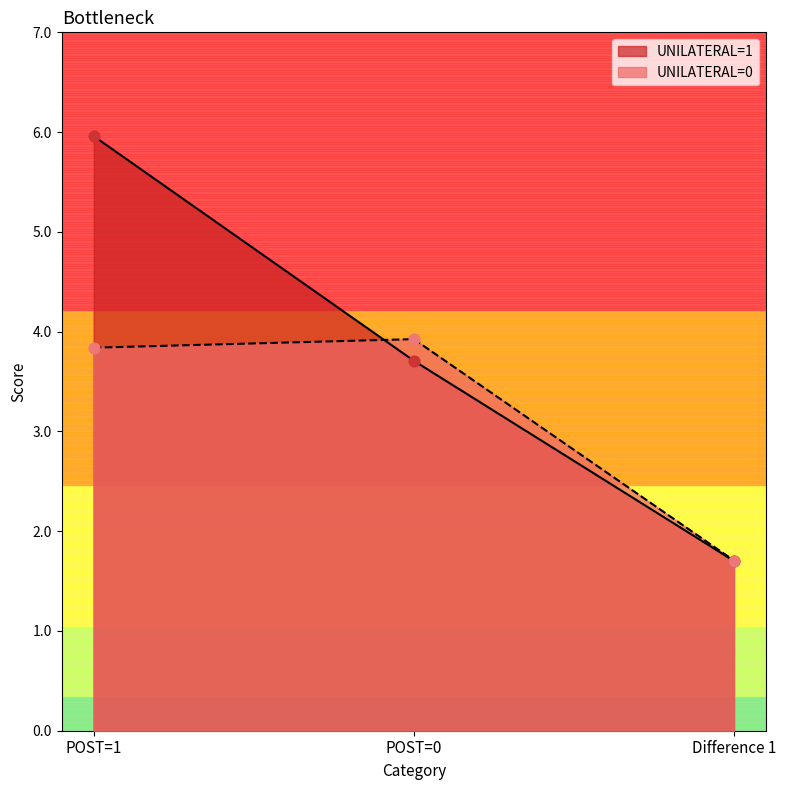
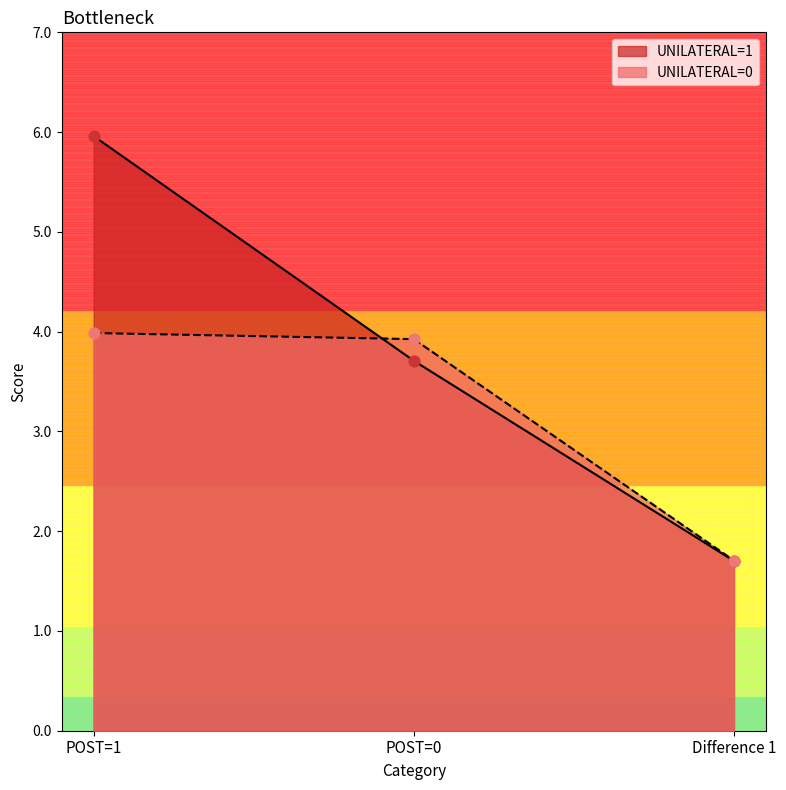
UNILATERAL=0, POST=1: 3.8 -> 4.0
